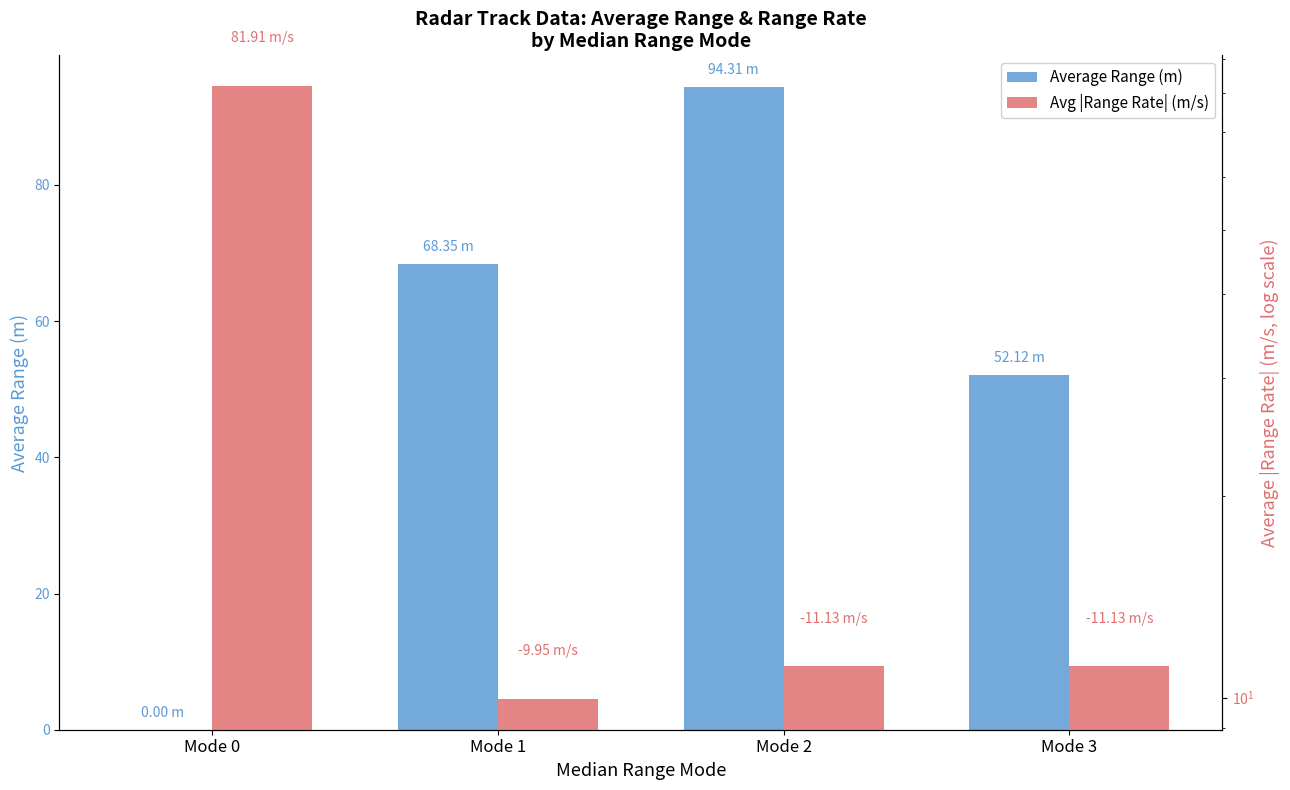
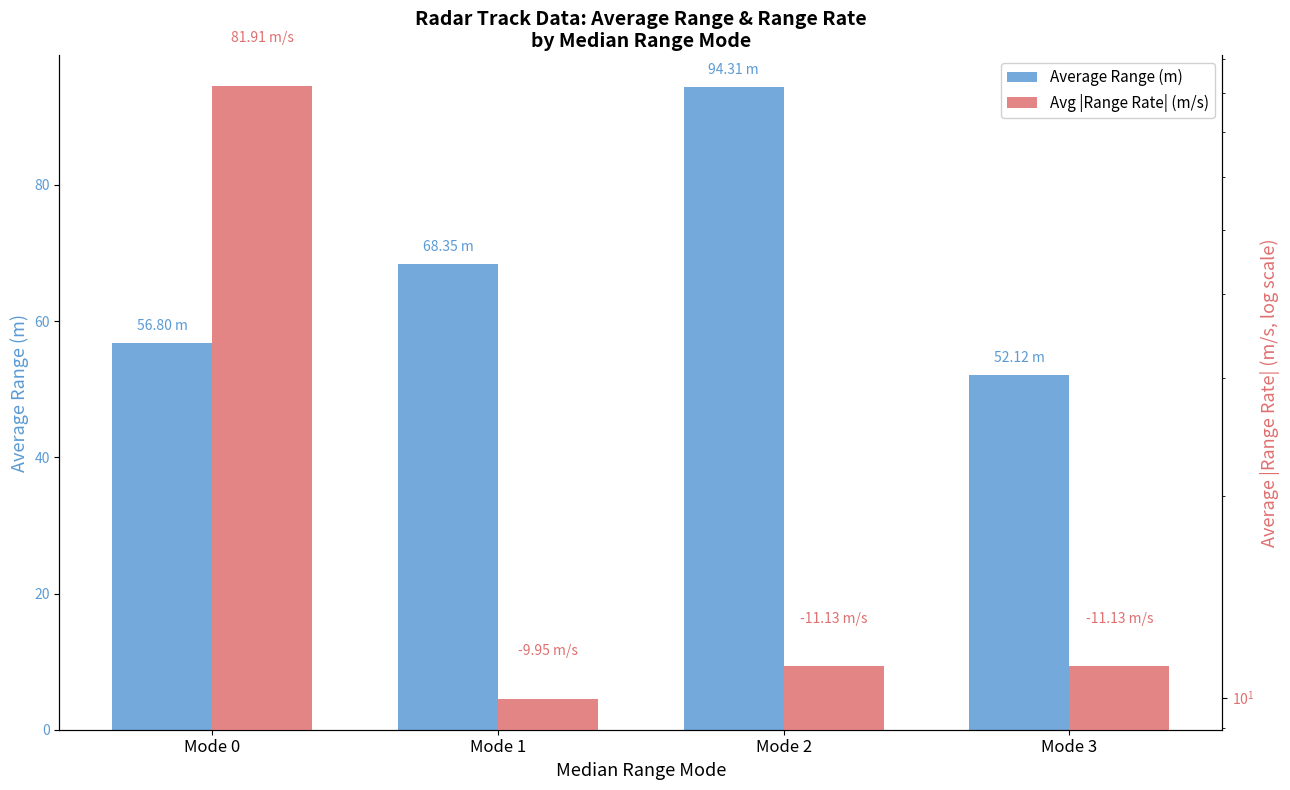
Average Range (m), Mode 0: 0.00 -> 56.80
